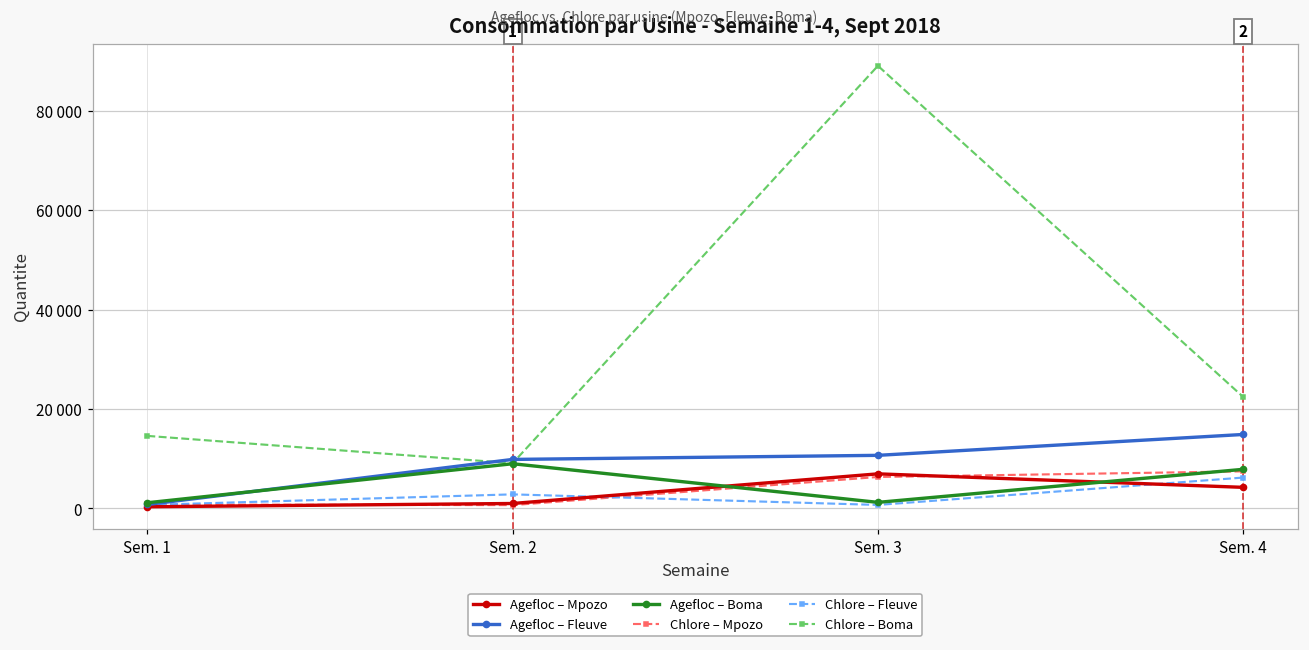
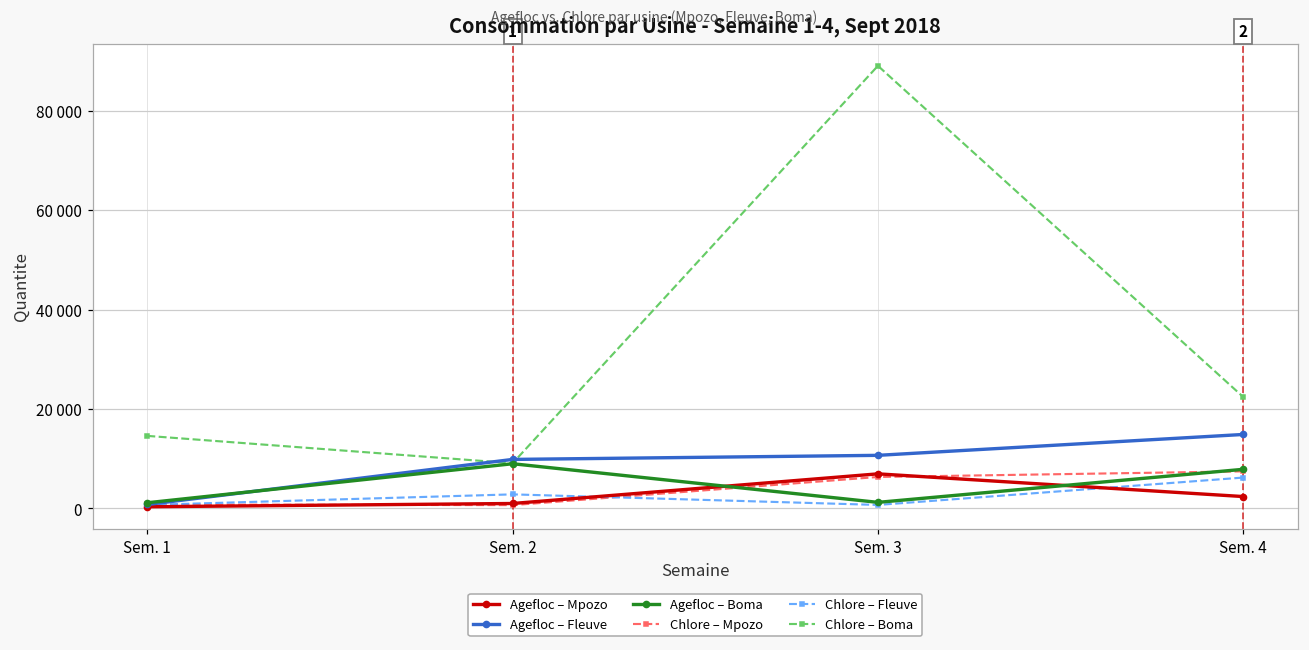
Agefloc – Mpozo, Sem. 4: 4000 -> 2000
